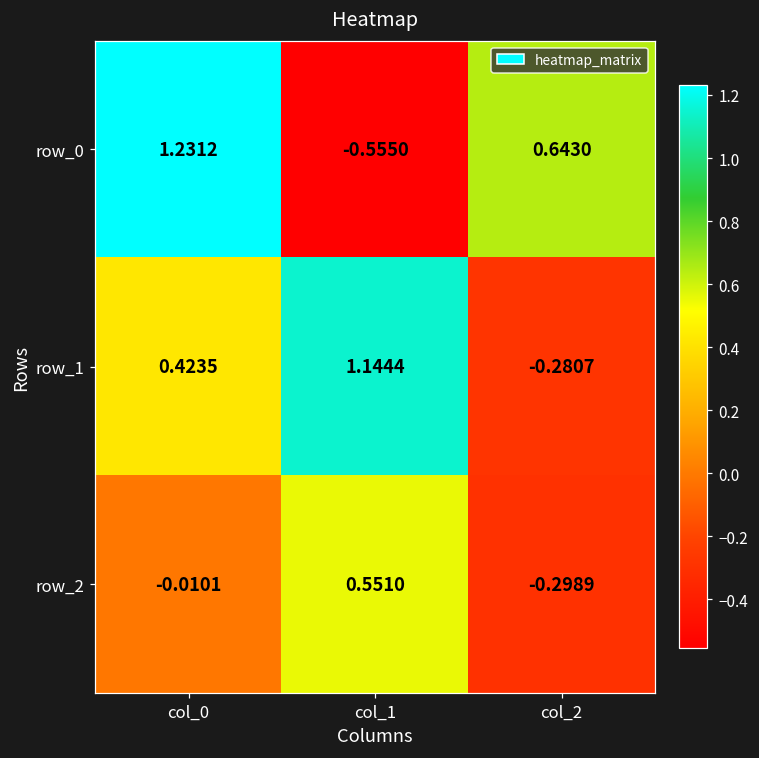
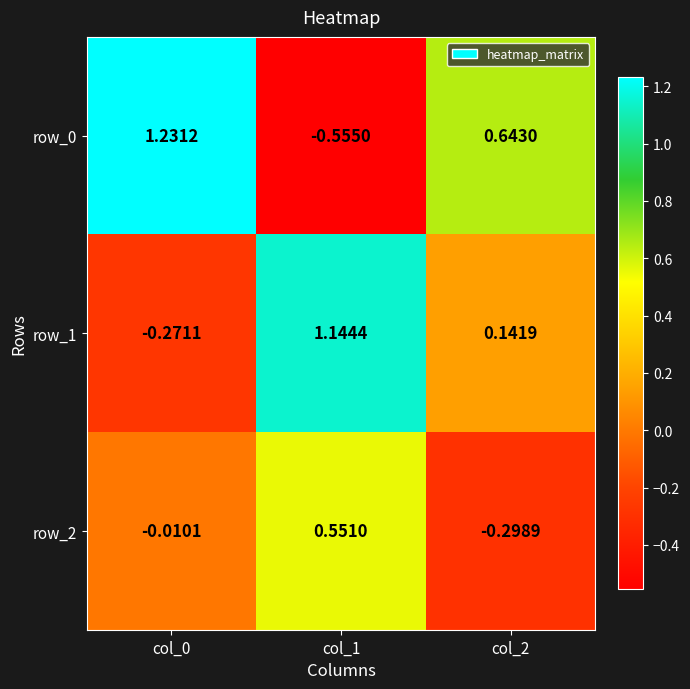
row_1, col_0: 0.4235 -> -0.2711
row_1, col_2: -0.2807 -> 0.1419
